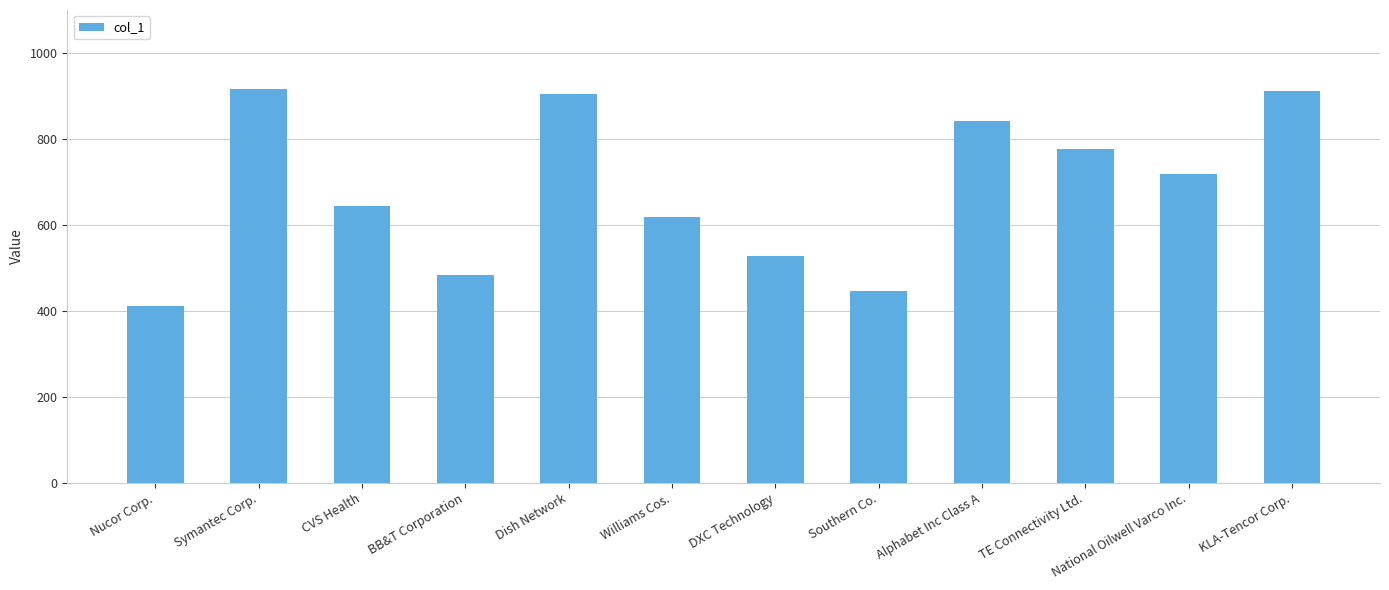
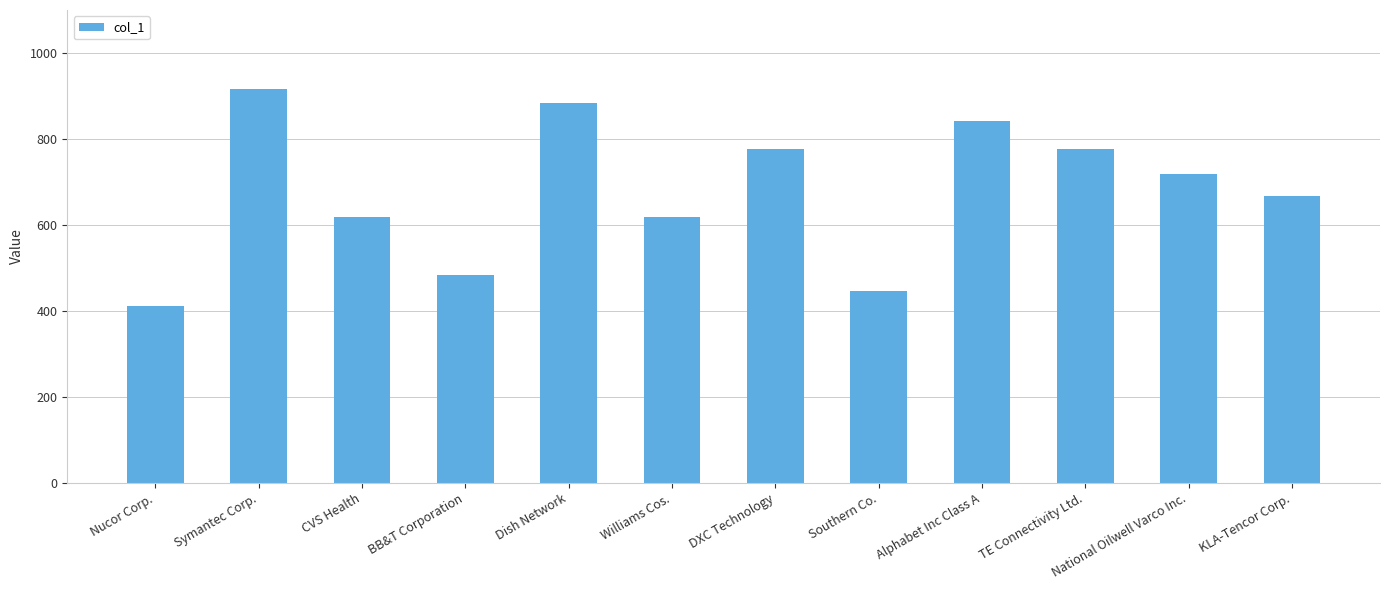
CVS Health: 640 -> 620
Dish Network: 900 -> 880
DXC Technology: 530 -> 780
KLA-Tencor Corp.: 910 -> 670
